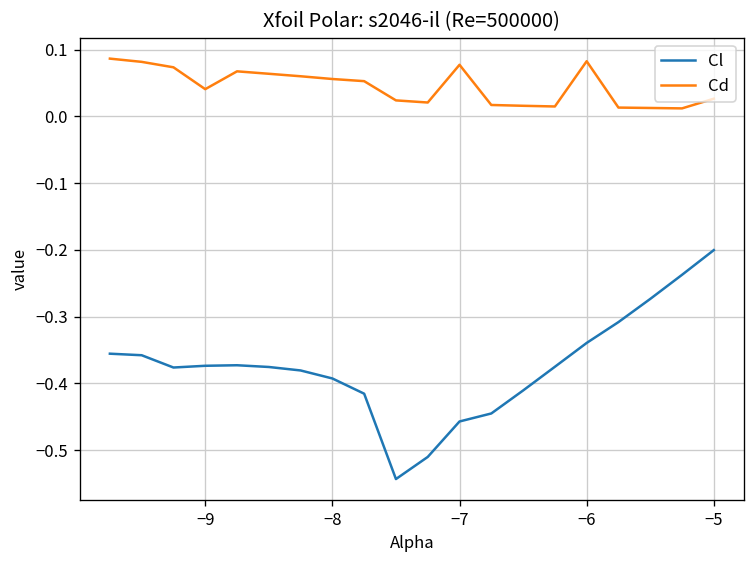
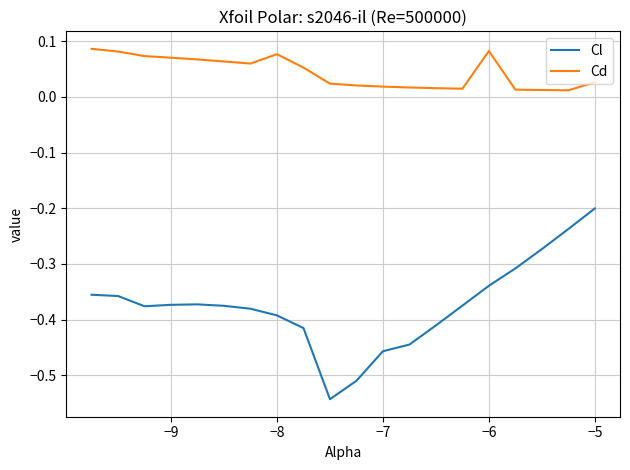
Cd, −9: 0.04 -> 0.07
Cd, −8: 0.06 -> 0.08
Cd, −7: 0.08 -> 0.02
